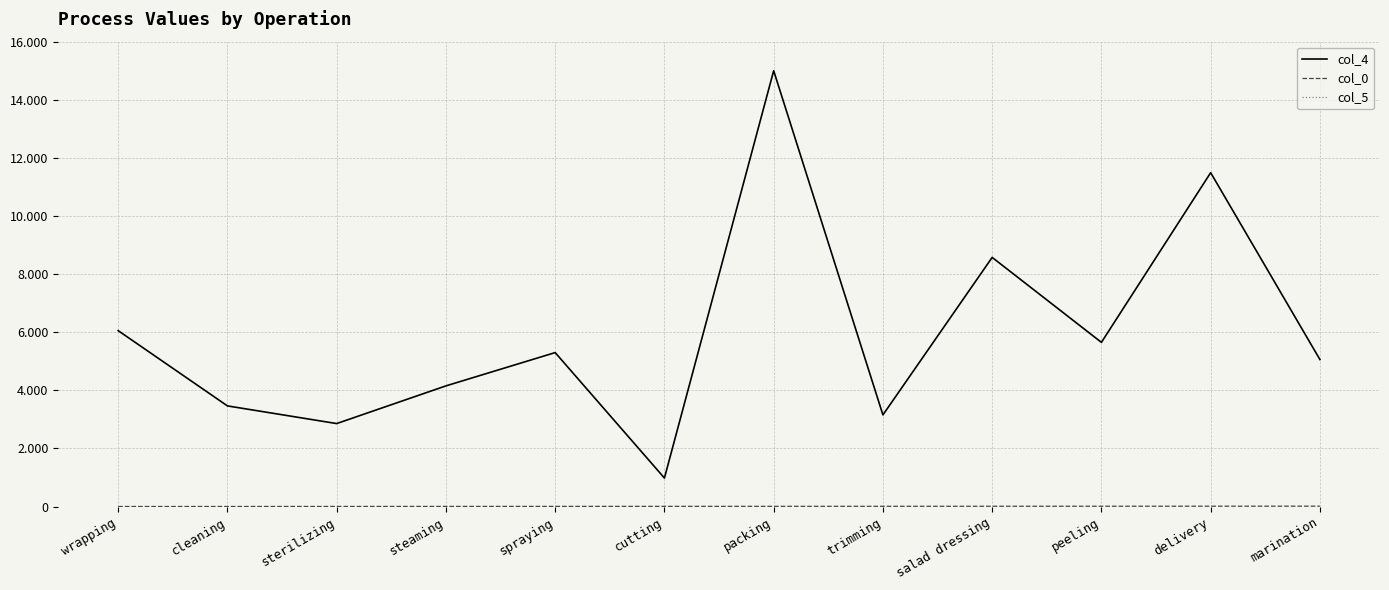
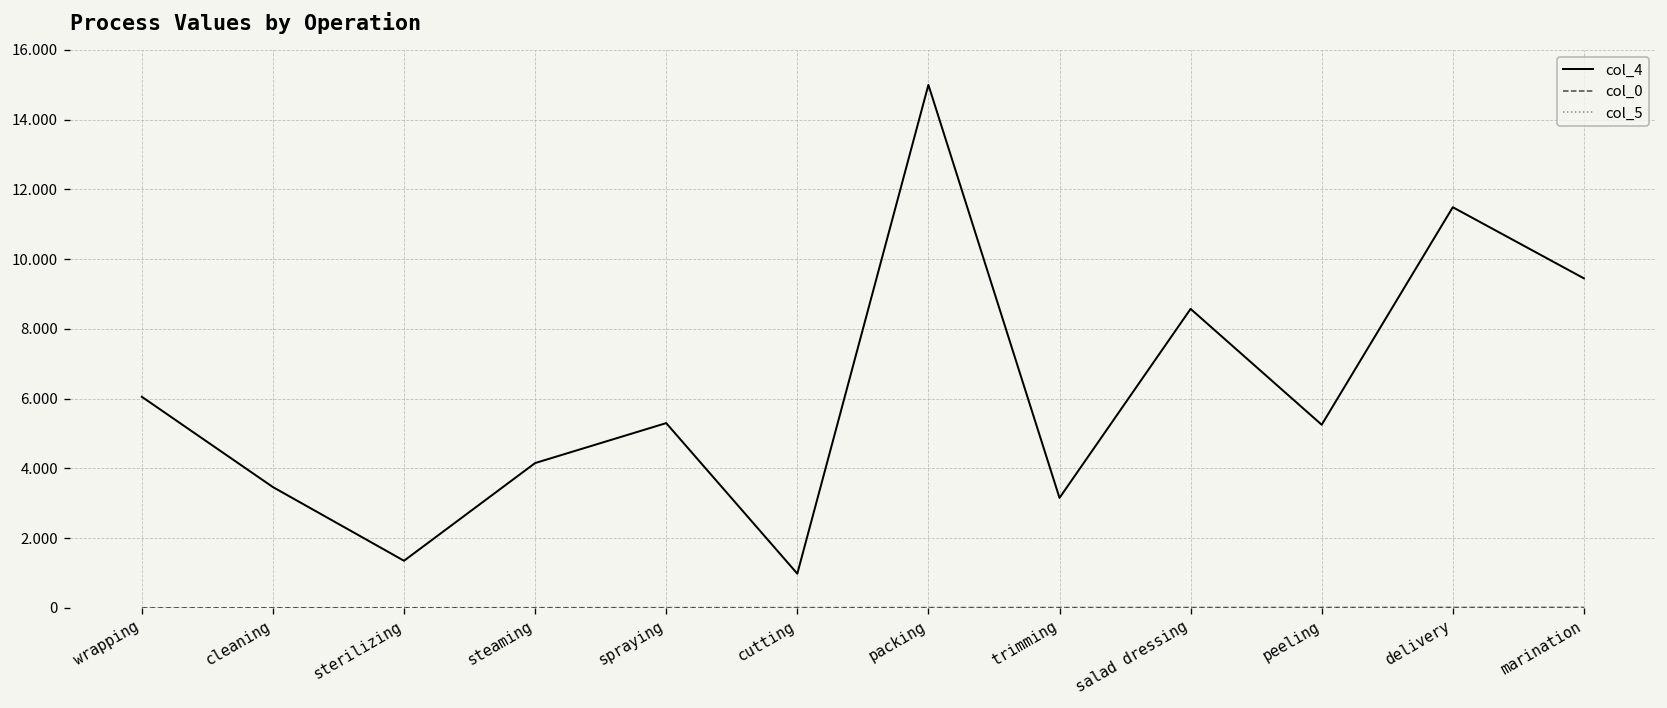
col_4, sterilizing: 2.9 -> 1.4
col_4, peeling: 5.7 -> 5.3
col_4, marination: 5.1 -> 9.5
